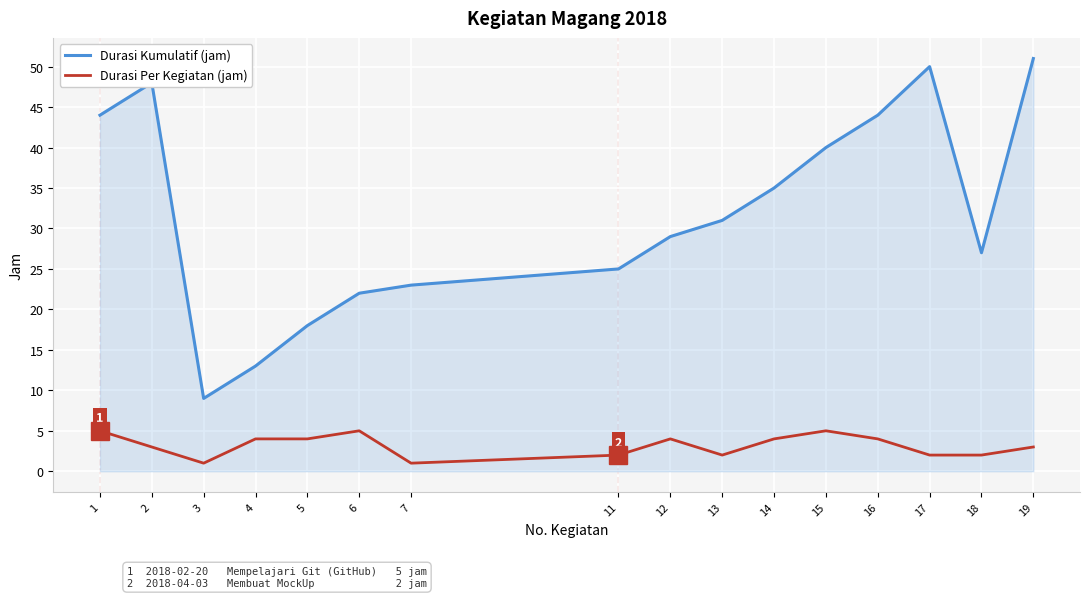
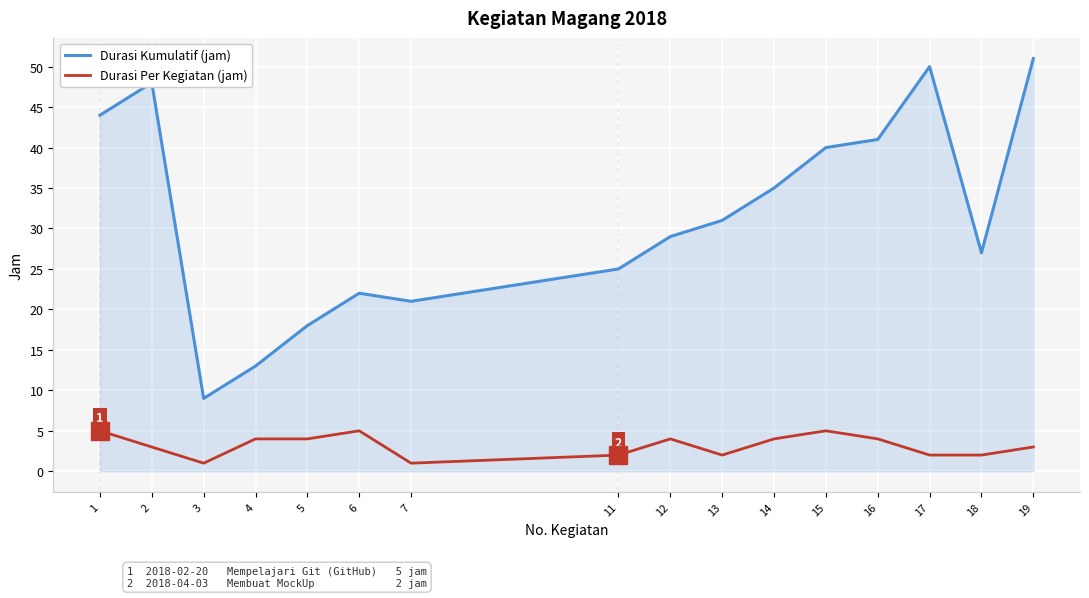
Durasi Kumulatif (jam), 7: 23 -> 21
Durasi Kumulatif (jam), 16: 44 -> 41
